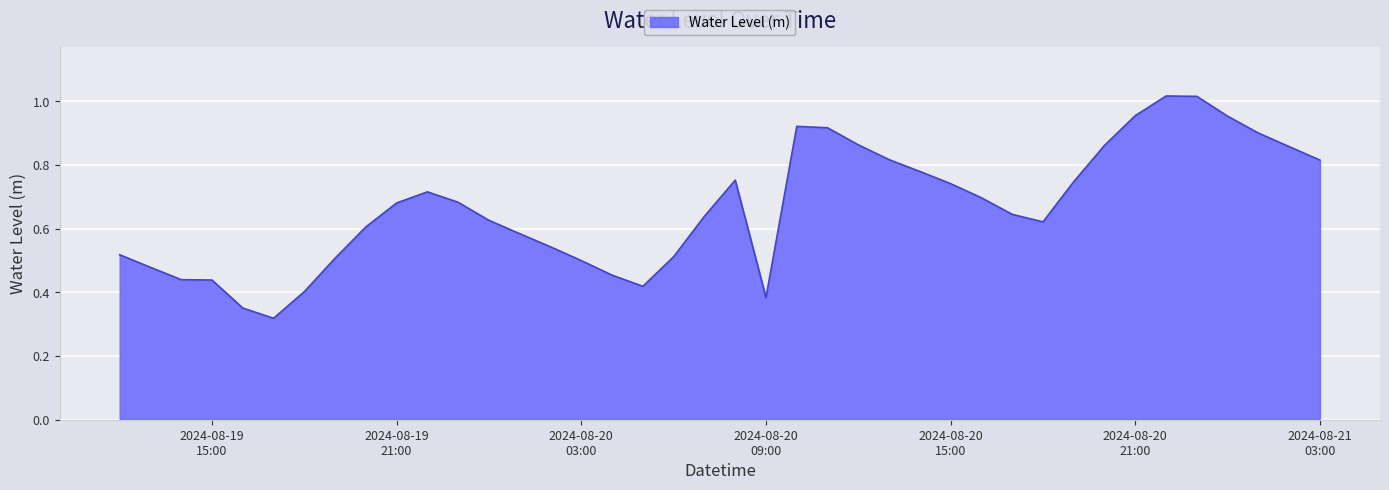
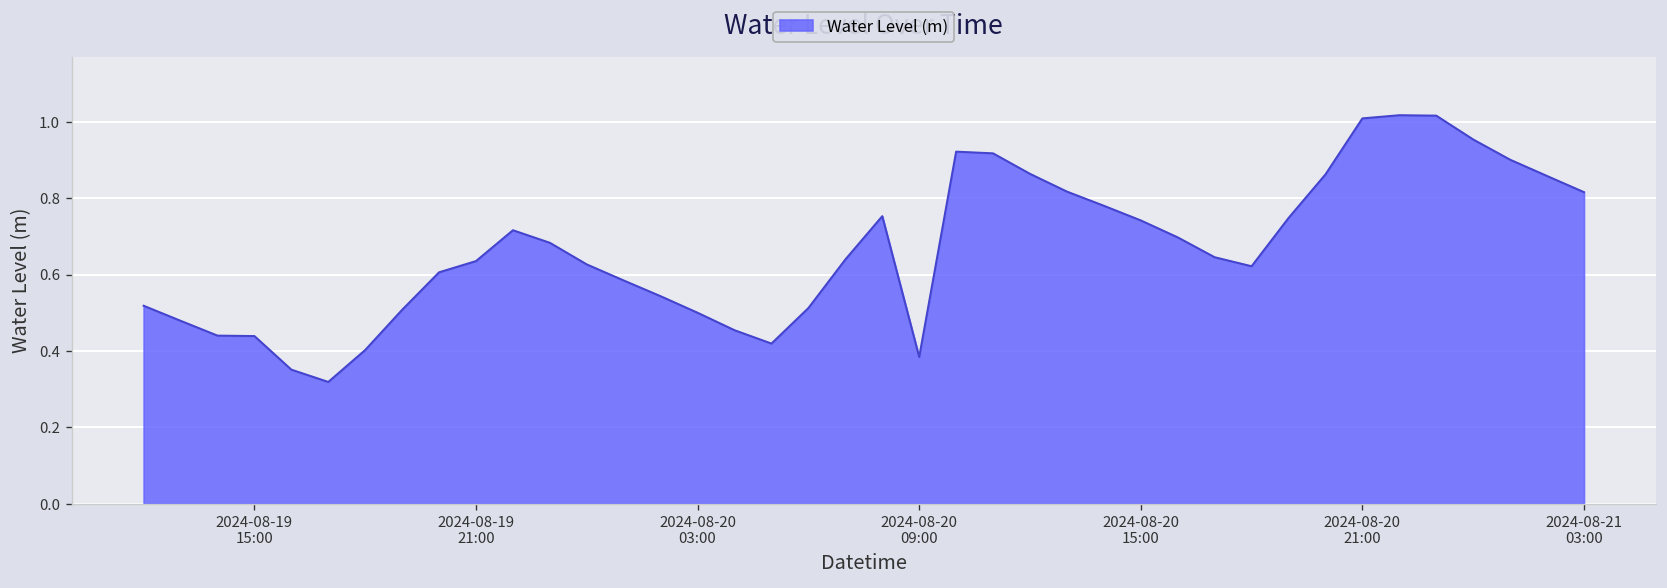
2024-08-19 21:00: 0.68 -> 0.64
2024-08-20 21:00: 0.96 -> 1.01
